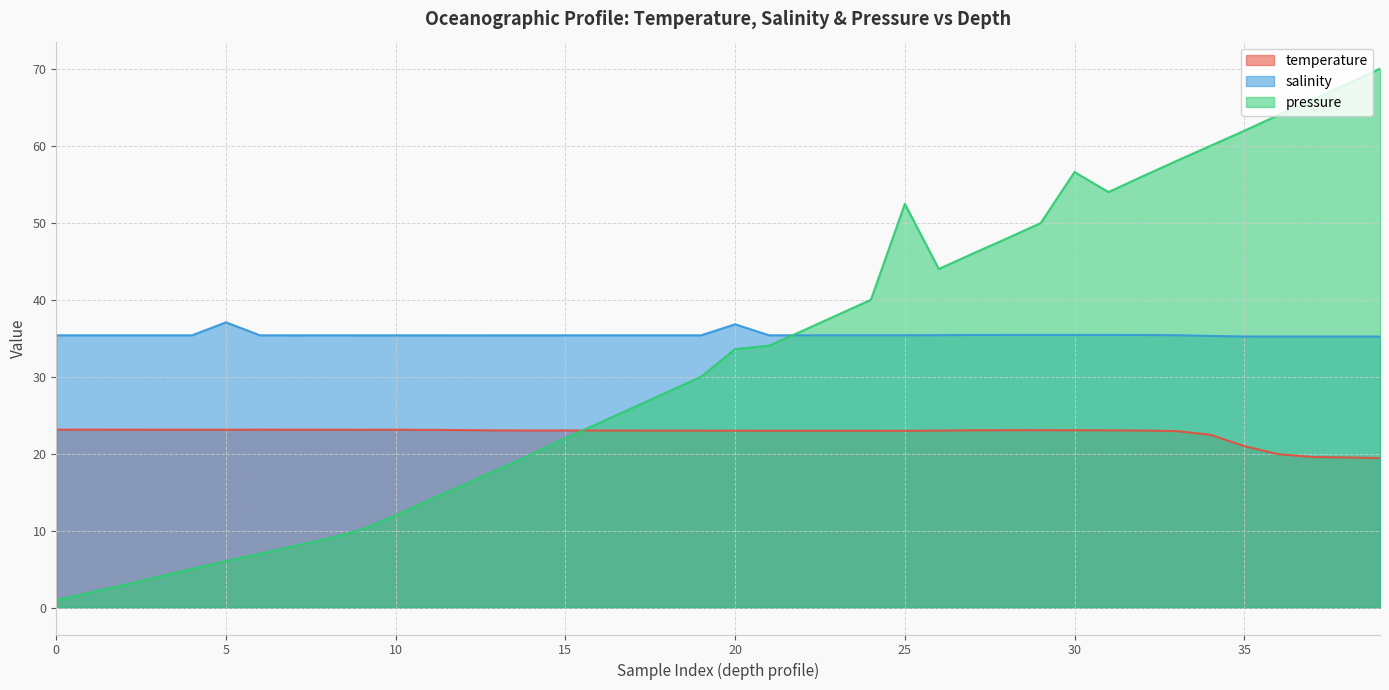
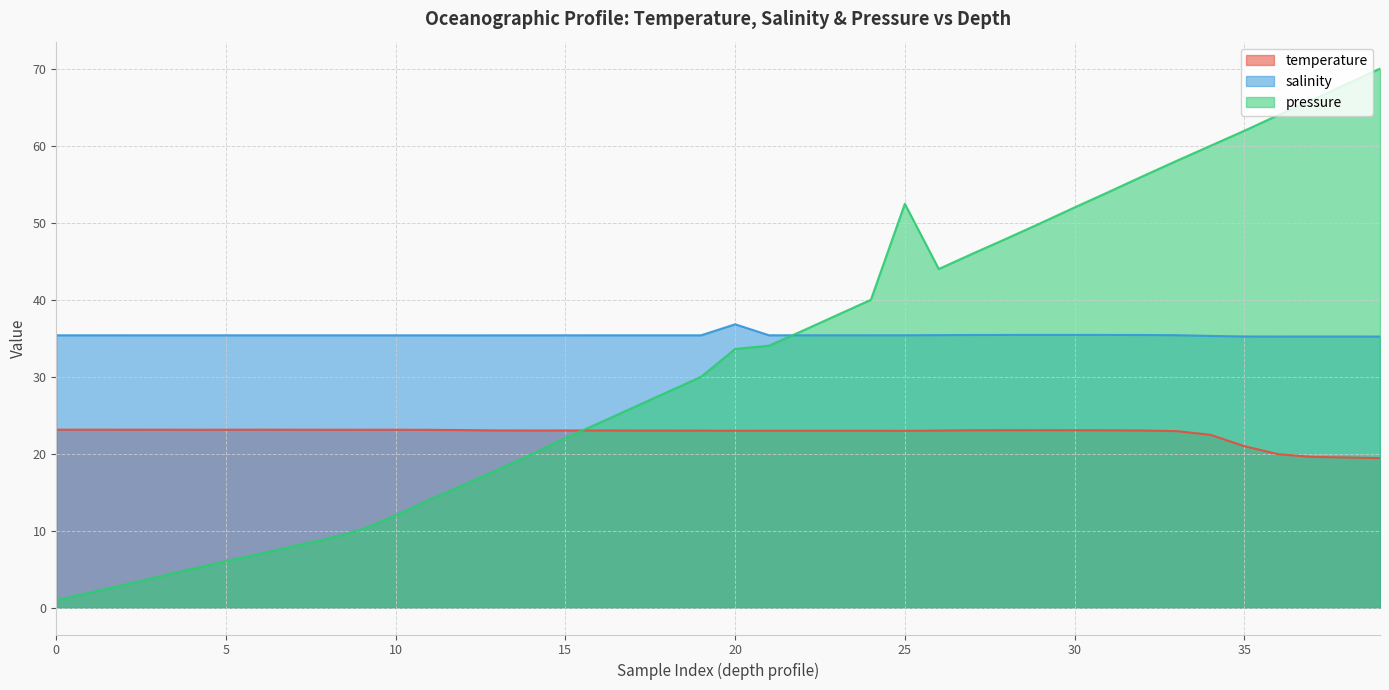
salinity, 5: 37 -> 35
pressure, 30: 57 -> 52
